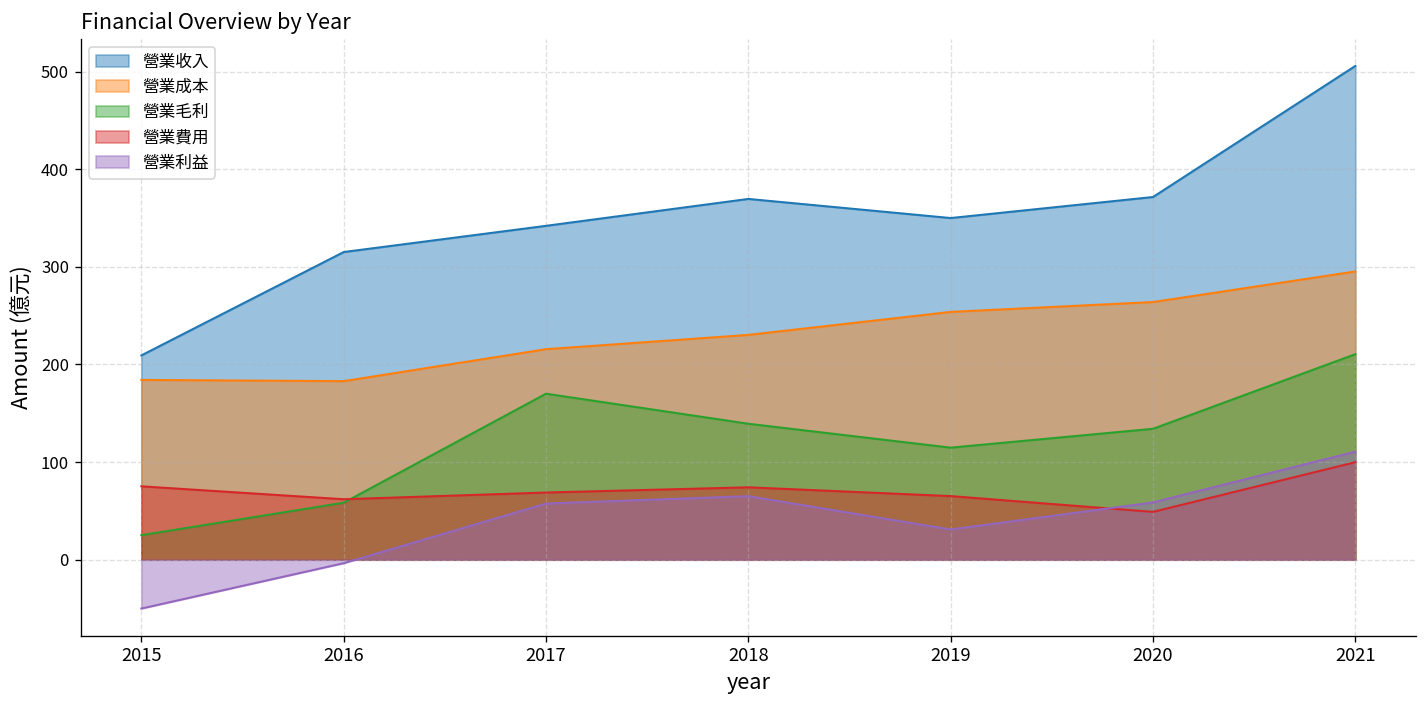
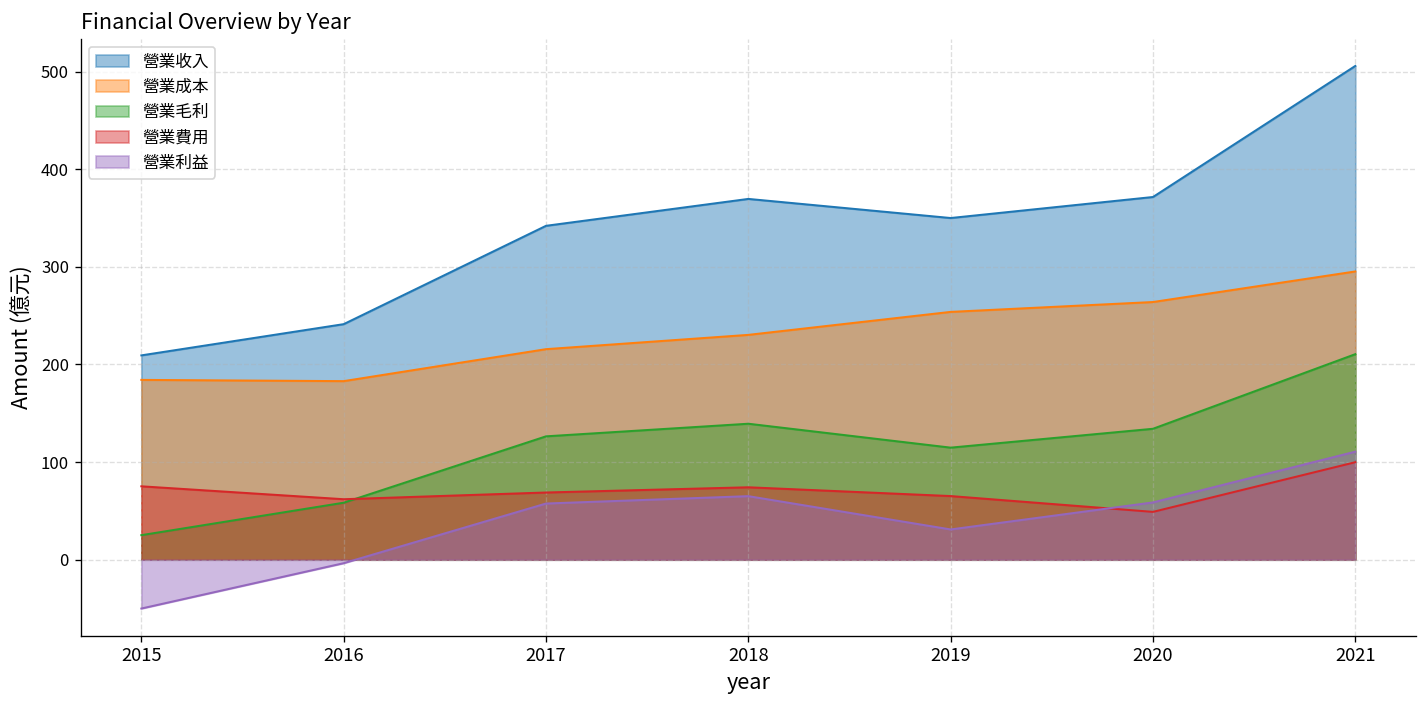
營業收入, 2016: 320 -> 240
營業毛利, 2017: 170 -> 130
